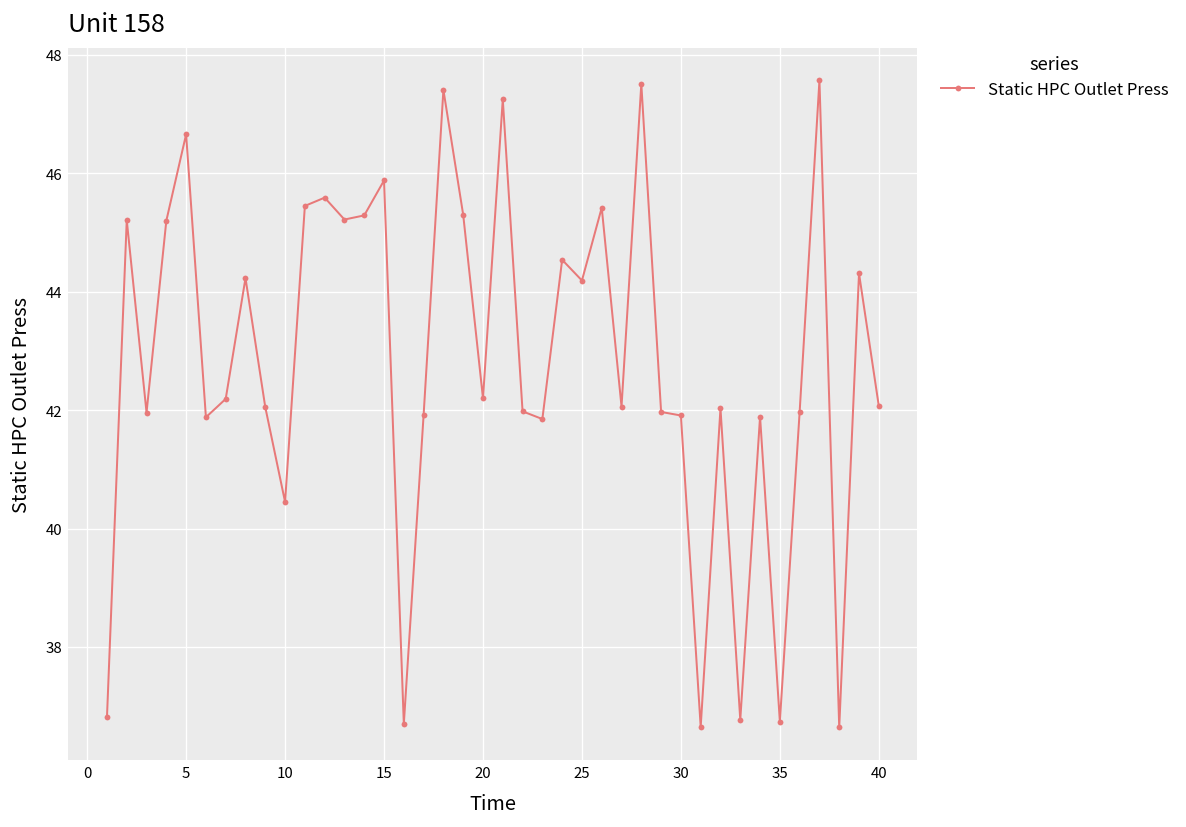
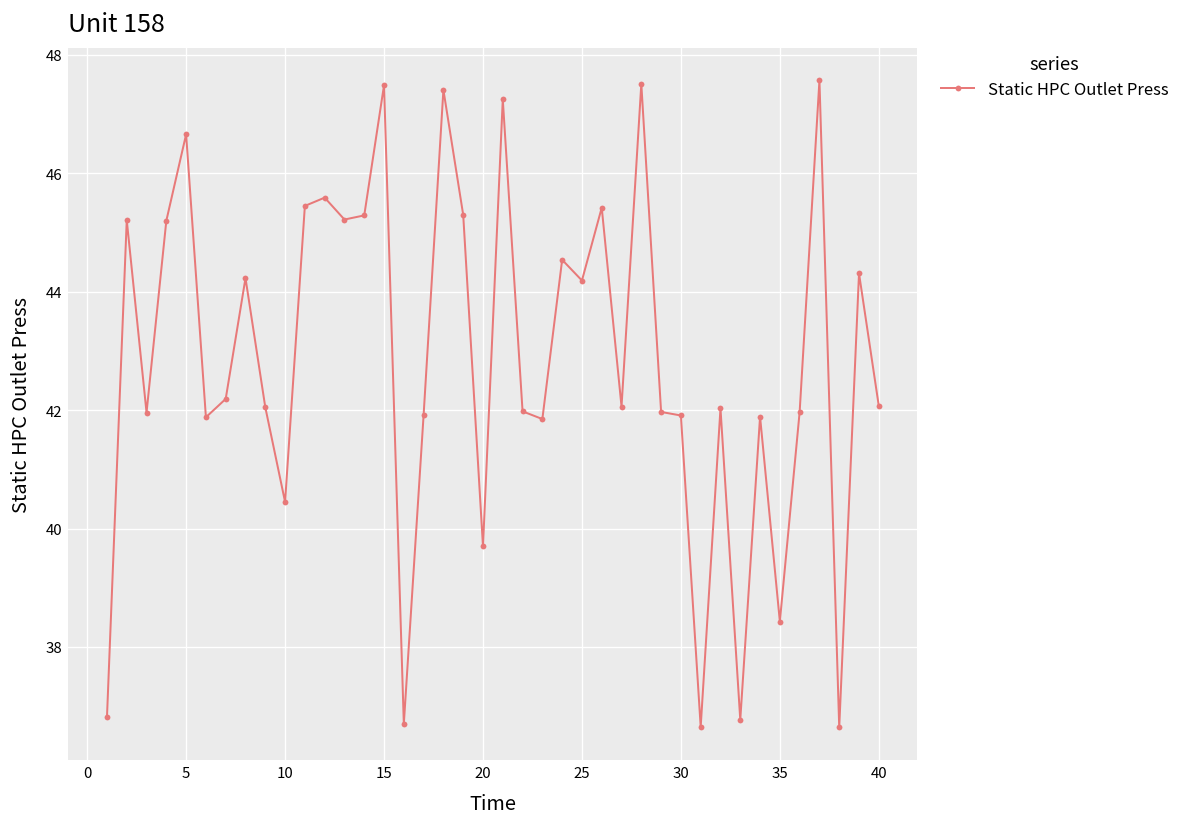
15: 45.9 -> 47.5
20: 42.2 -> 39.7
35: 36.7 -> 38.4
